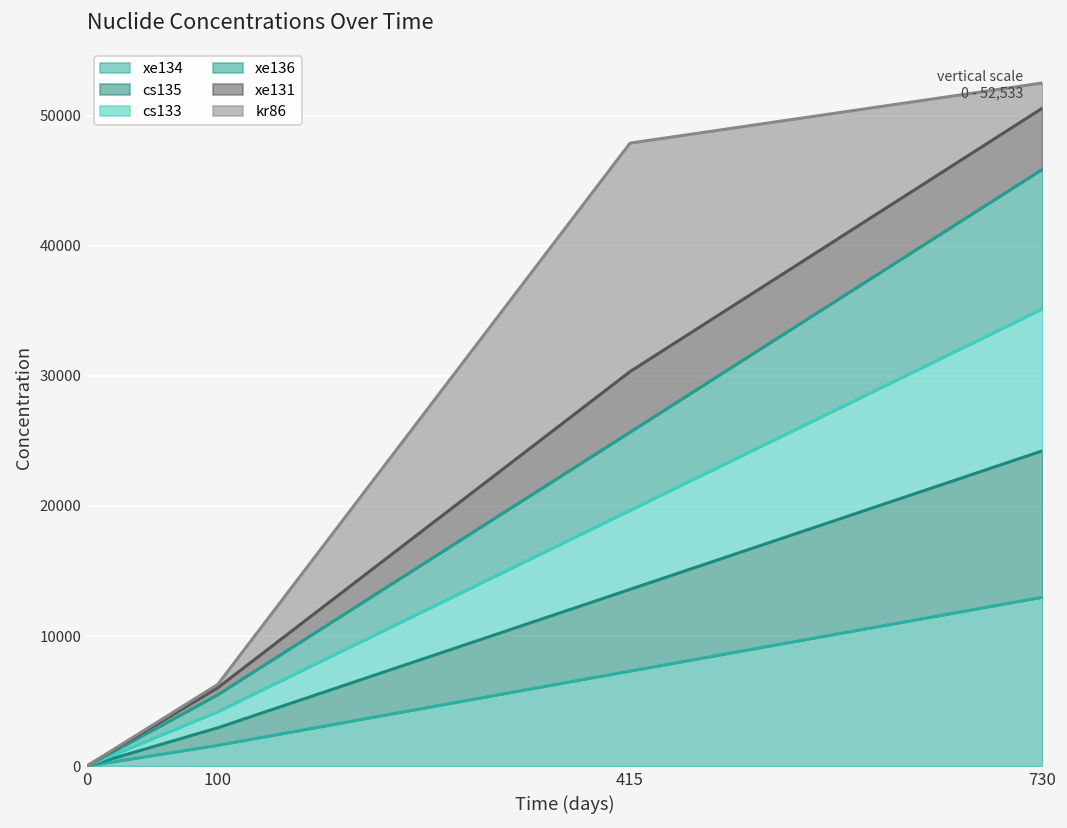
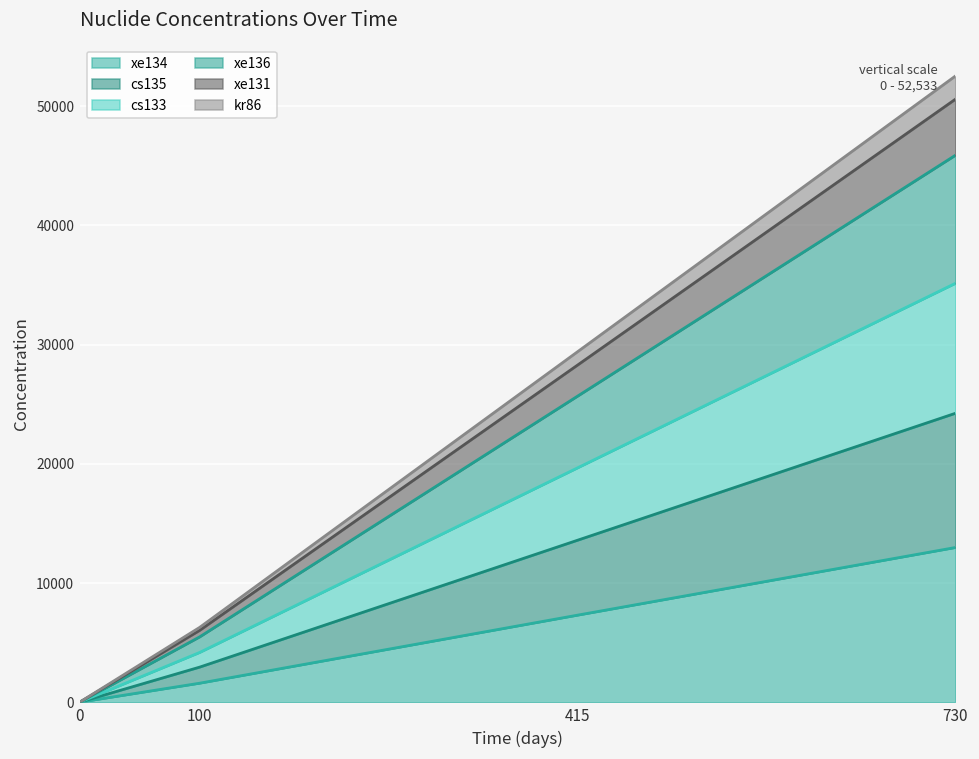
xe131, 415: 4700 -> 2600
kr86, 415: 17600 -> 1100
